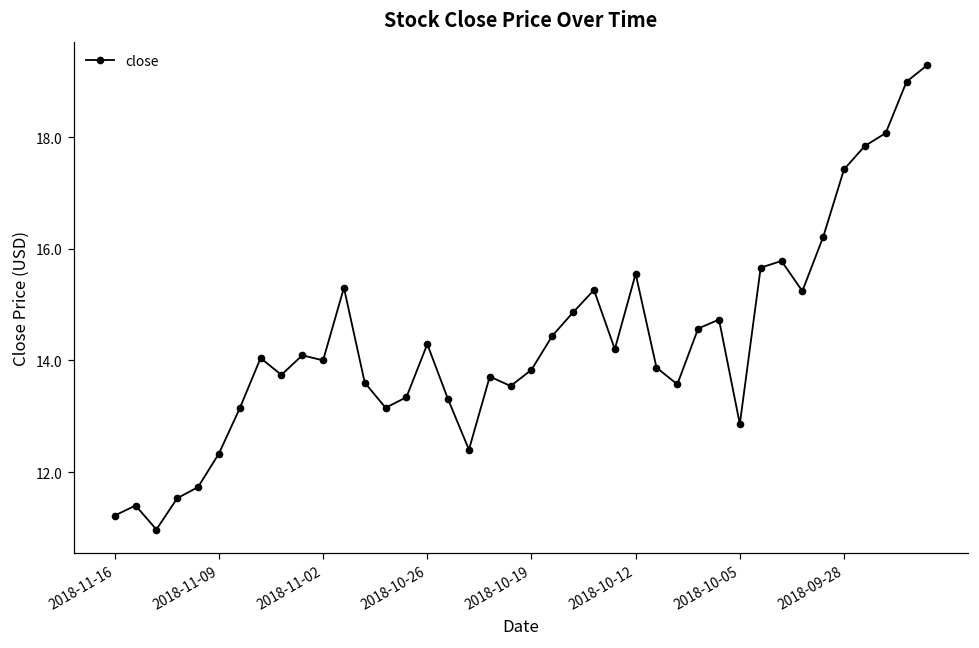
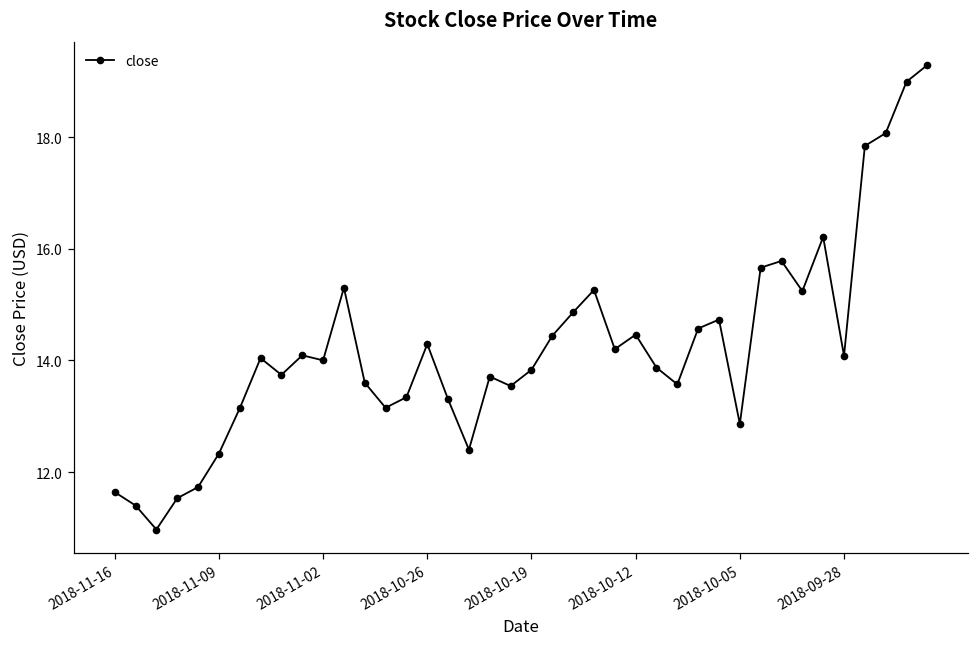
2018-11-16: 11.2 -> 11.6
2018-10-12: 15.6 -> 14.5
2018-09-28: 17.4 -> 14.1
